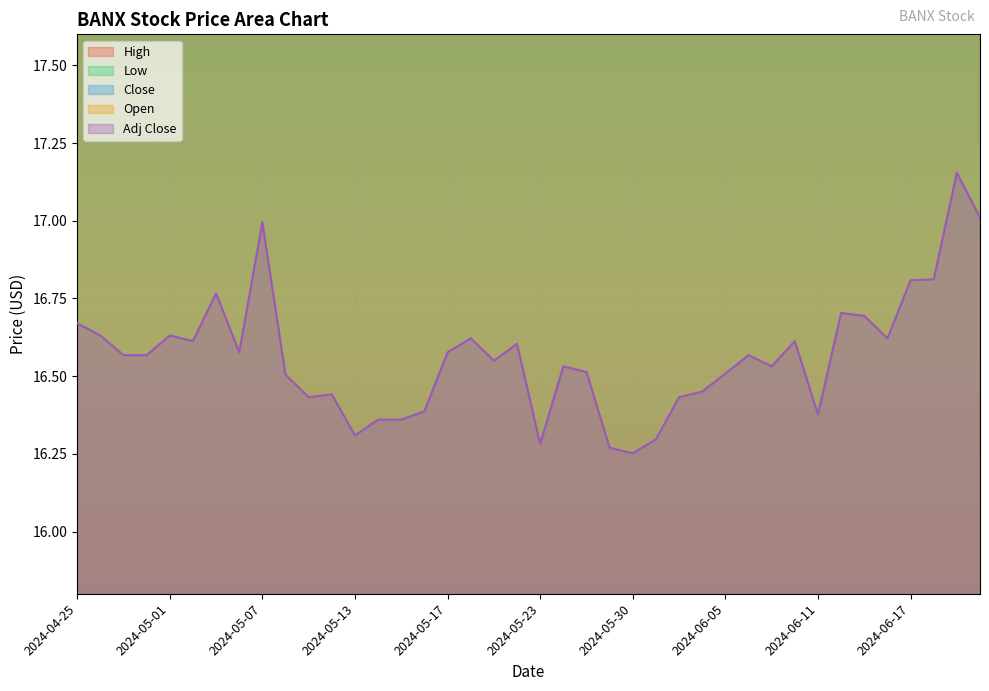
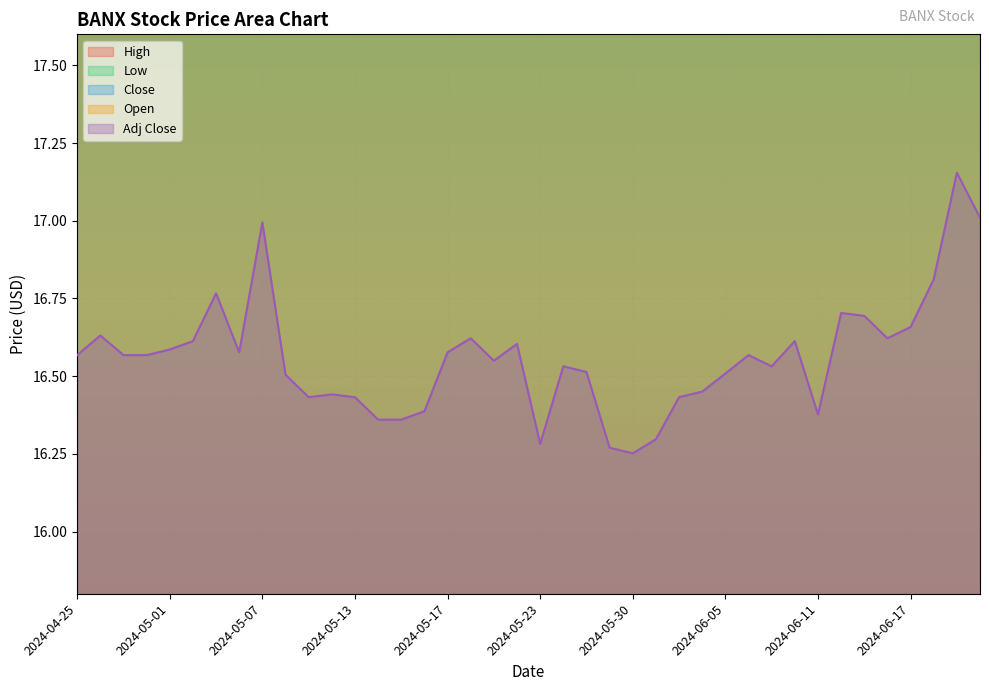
Adj Close, 2024-04-25: 16.67 -> 16.57
Adj Close, 2024-05-01: 16.63 -> 16.59
Adj Close, 2024-05-13: 16.31 -> 16.43
Adj Close, 2024-06-17: 16.81 -> 16.66
